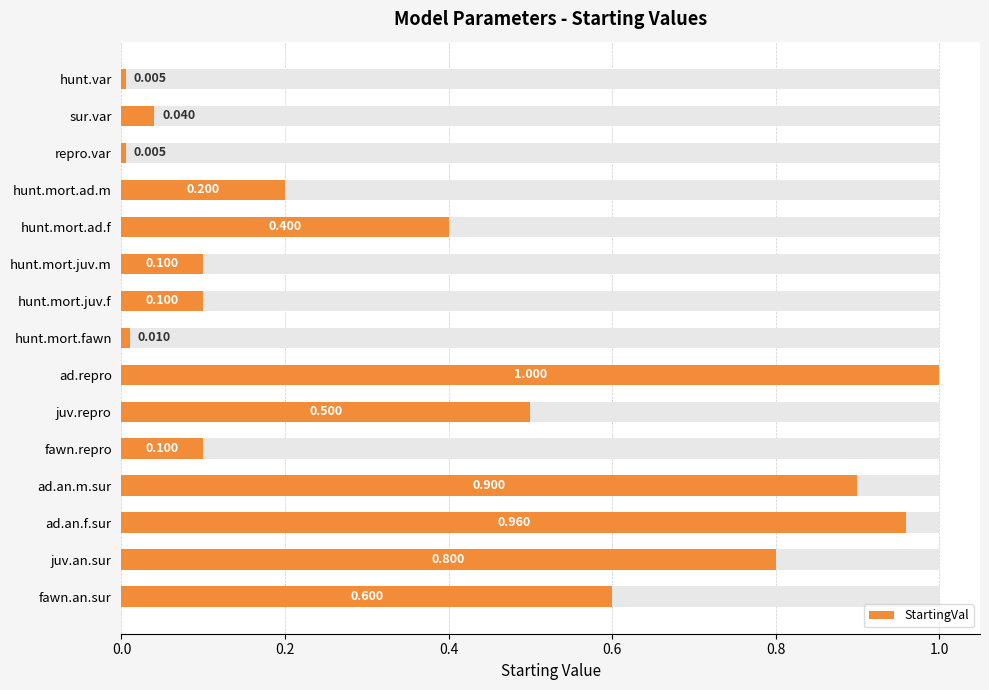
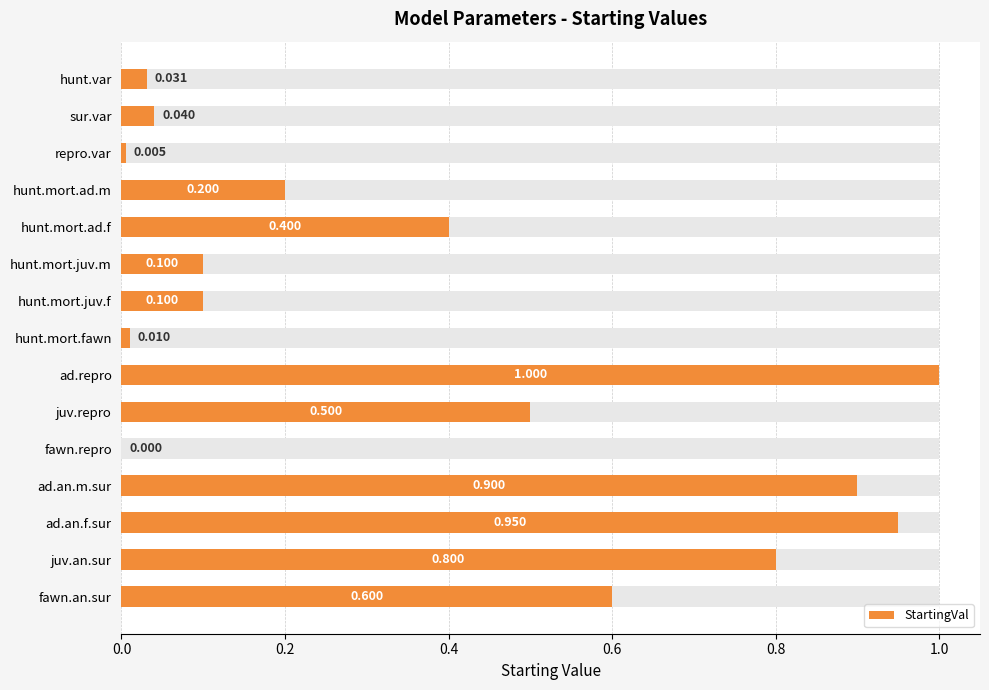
StartingVal, hunt.var: 0.005 -> 0.031
StartingVal, fawn.repro: 0.100 -> 0.000
StartingVal, ad.an.f.sur: 0.960 -> 0.950
